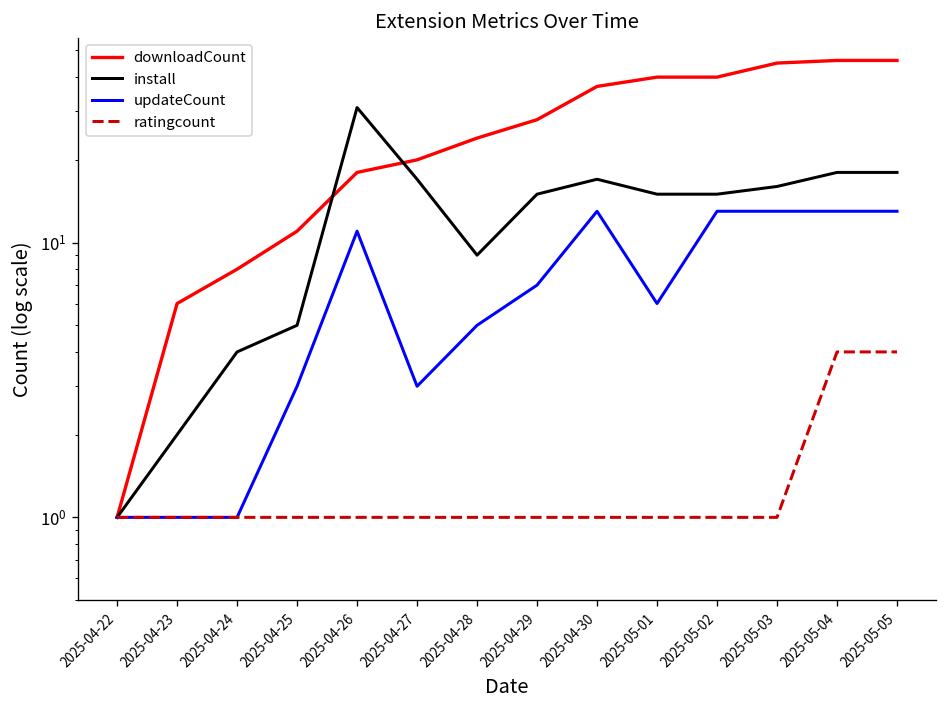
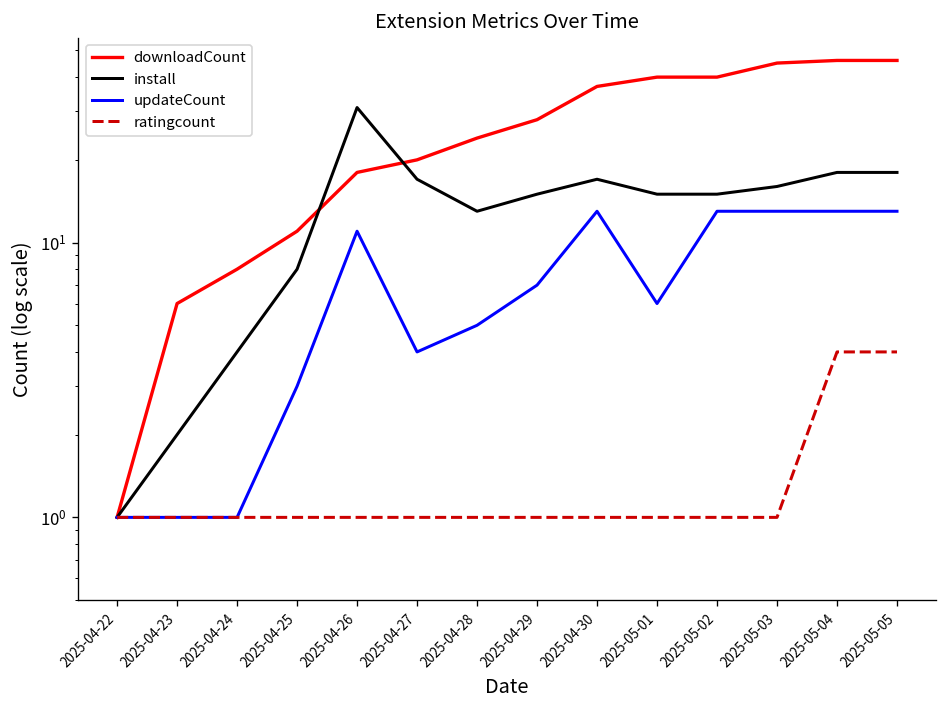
install, 2025-04-25: 5 -> 8
updateCount, 2025-04-27: 3 -> 4
install, 2025-04-28: 9 -> 13
